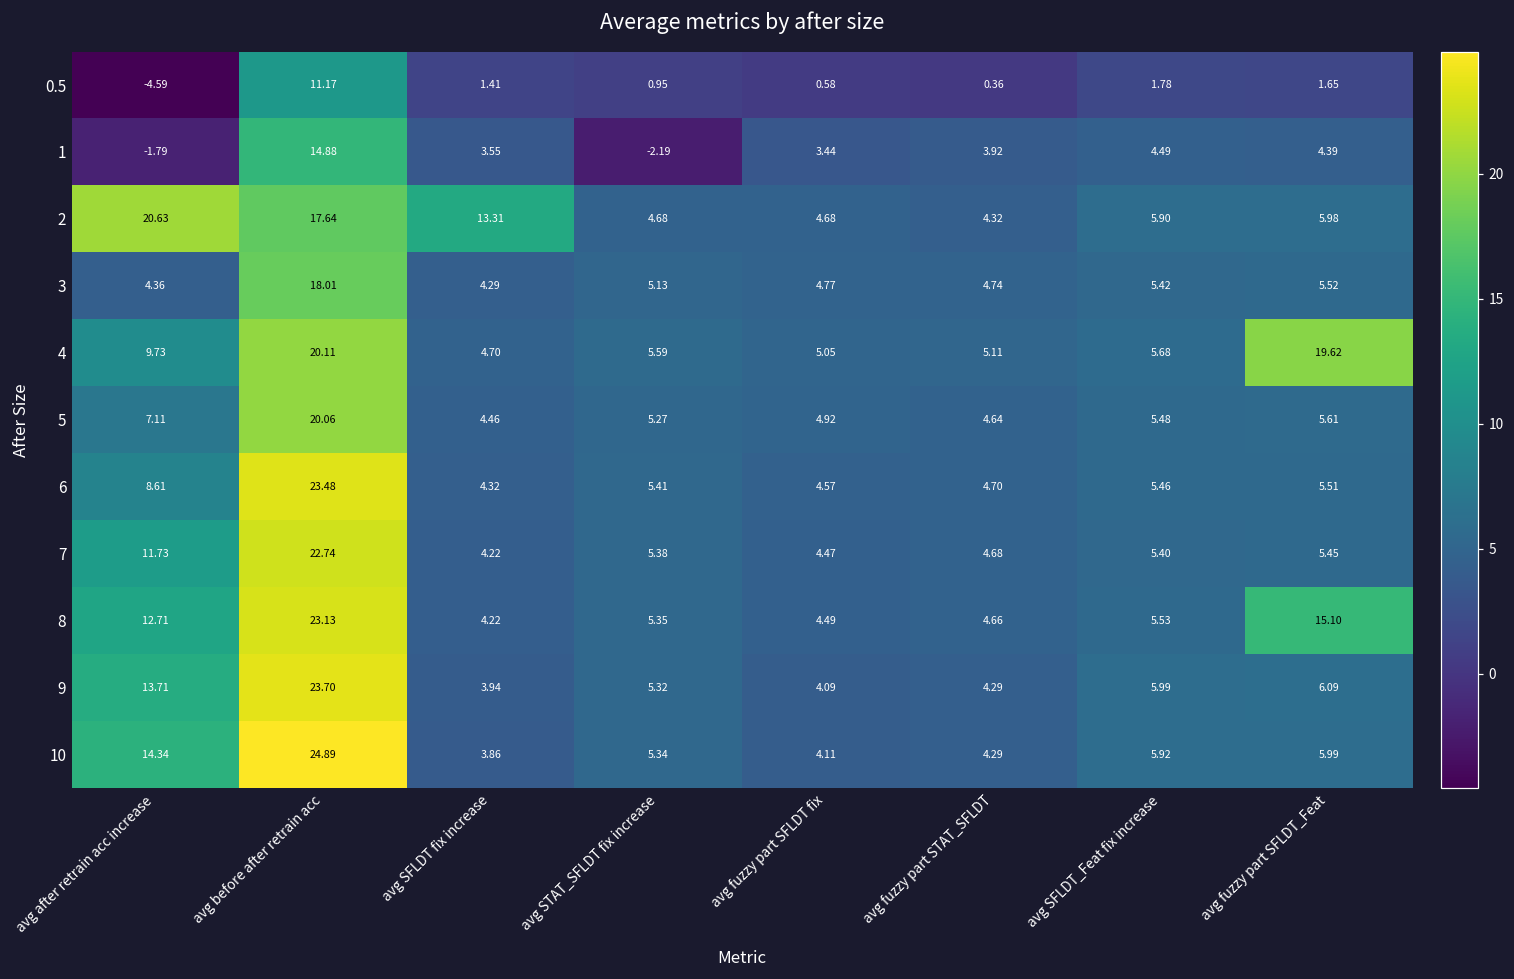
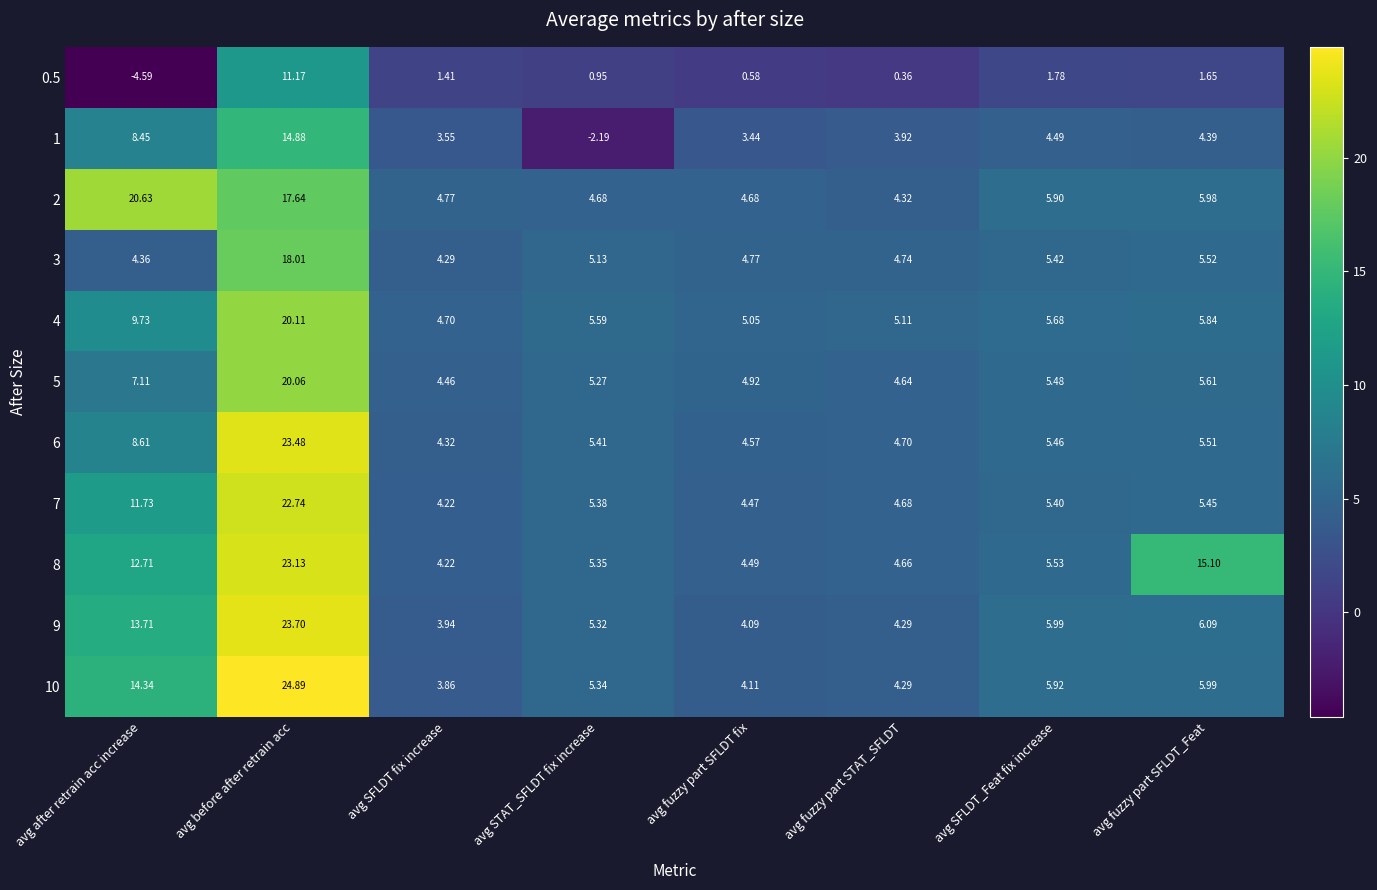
1, avg after retrain acc increase: -1.79 -> 8.45
2, avg SFLDT fix increase: 13.31 -> 4.77
4, avg fuzzy part SFLDT_Feat: 19.62 -> 5.84
